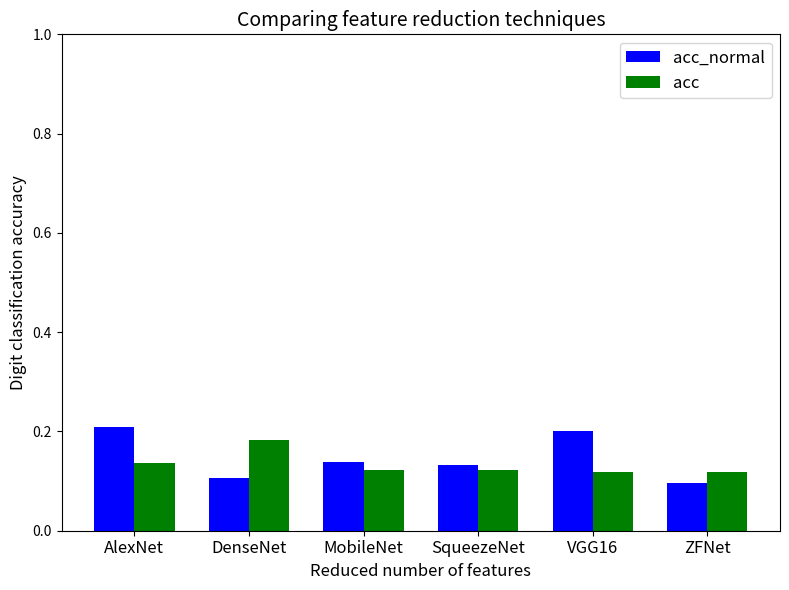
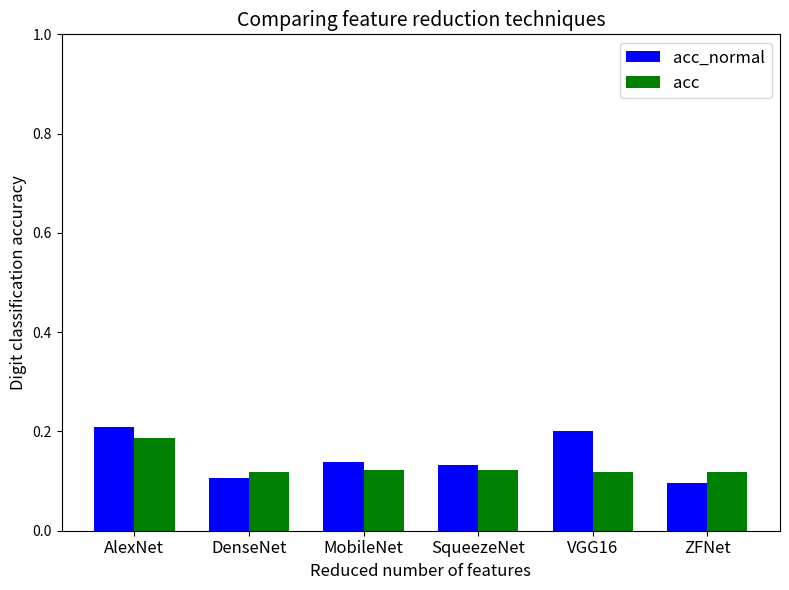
acc, AlexNet: 0.14 -> 0.19
acc, DenseNet: 0.18 -> 0.12
